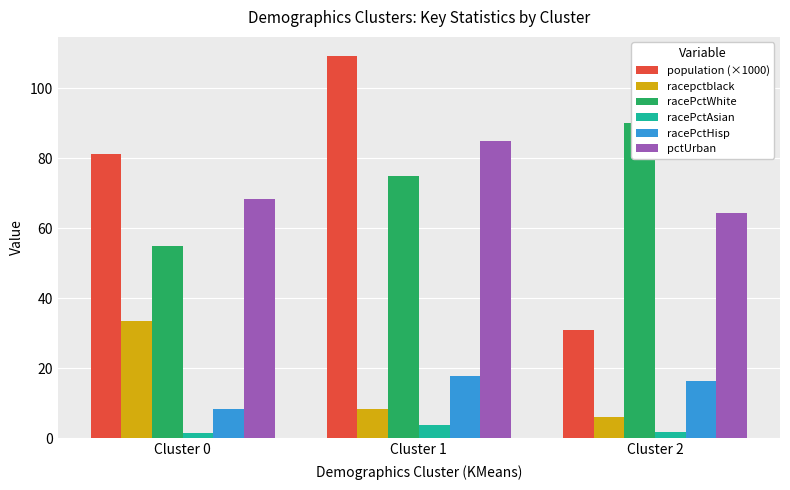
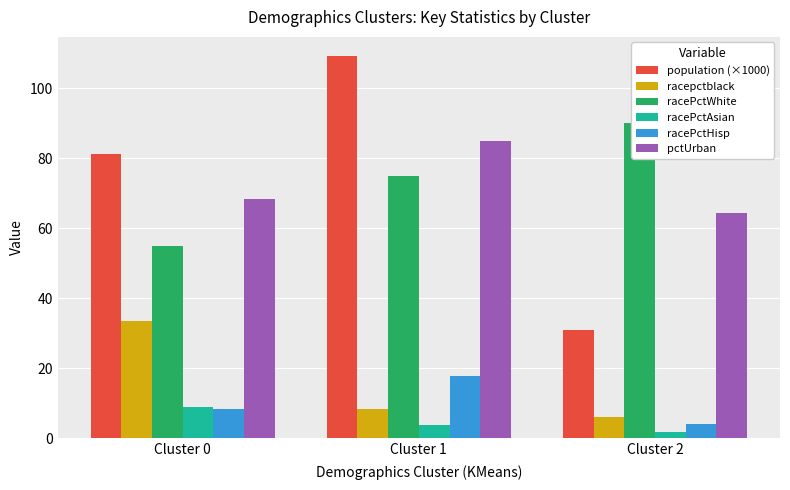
racePctAsian, Cluster 0: 1 -> 9
racePctHisp, Cluster 2: 16 -> 4
